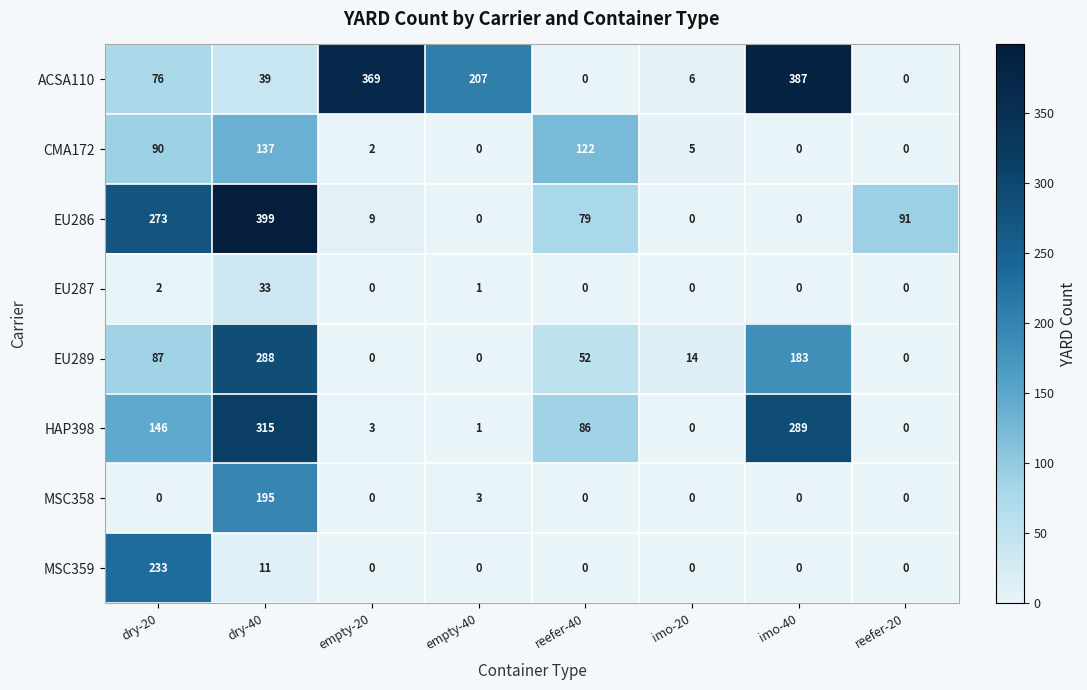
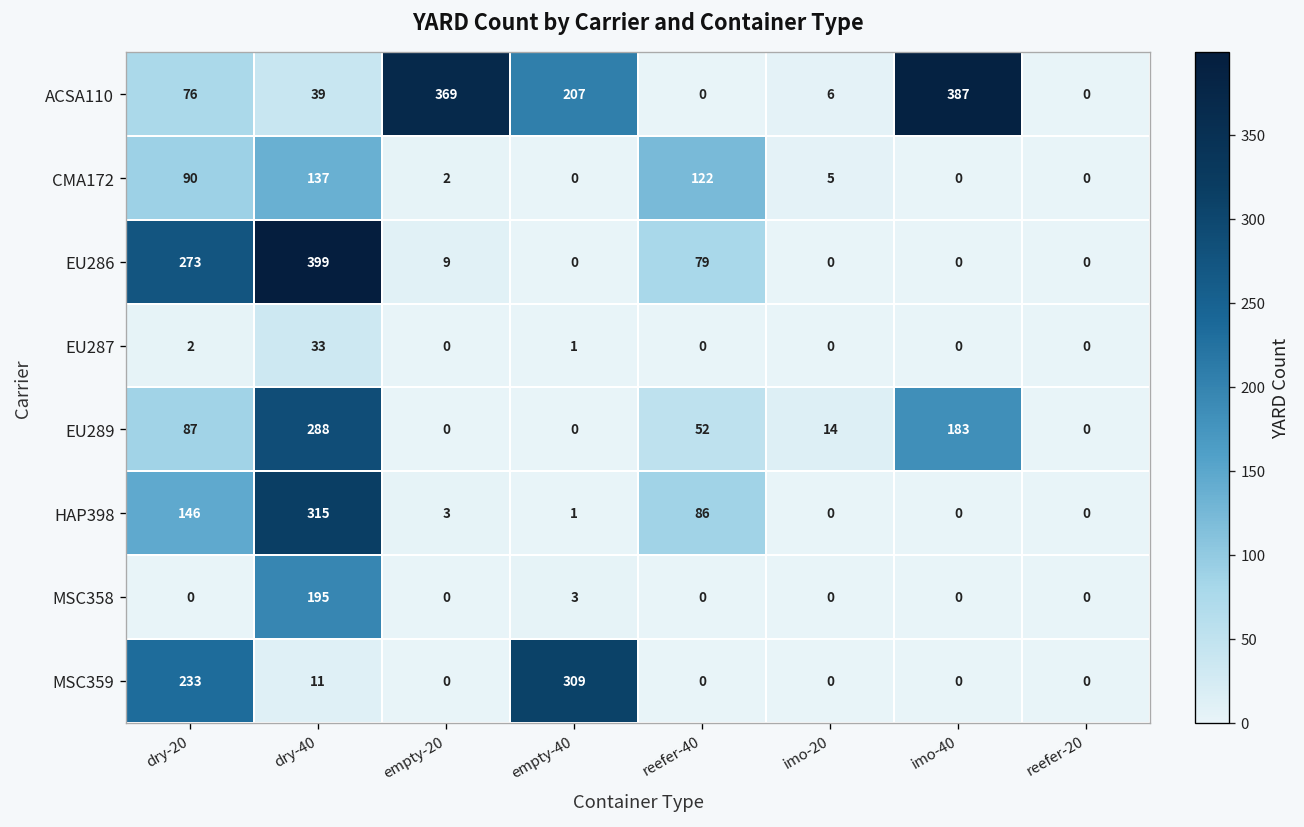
EU286, reefer-20: 91 -> 0
HAP398, imo-40: 289 -> 0
MSC359, empty-40: 0 -> 309
